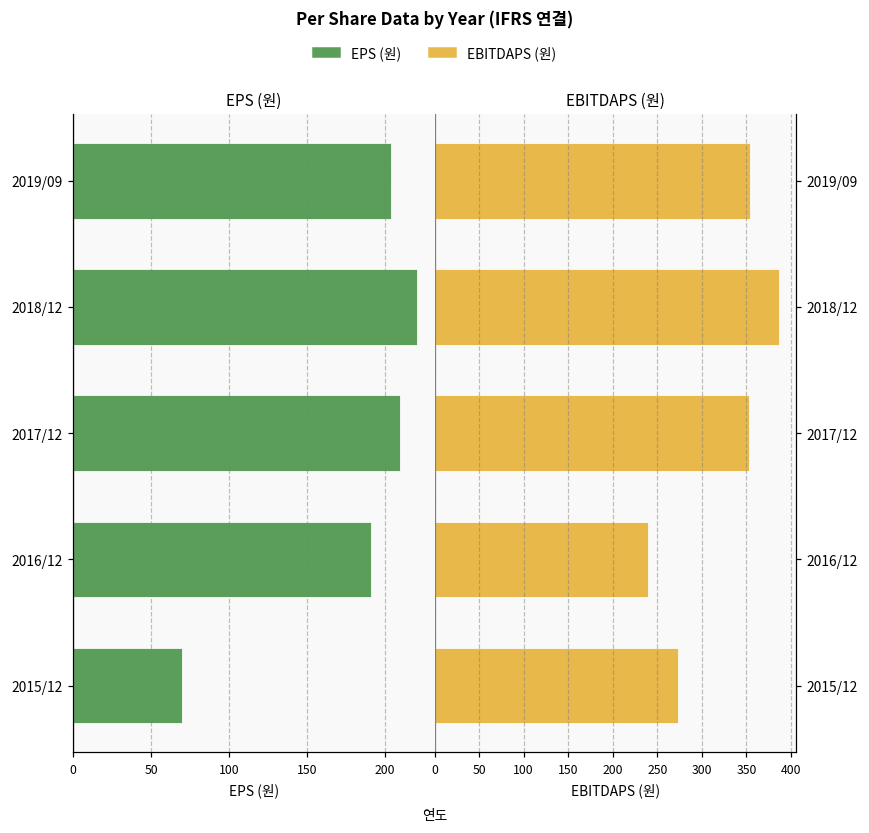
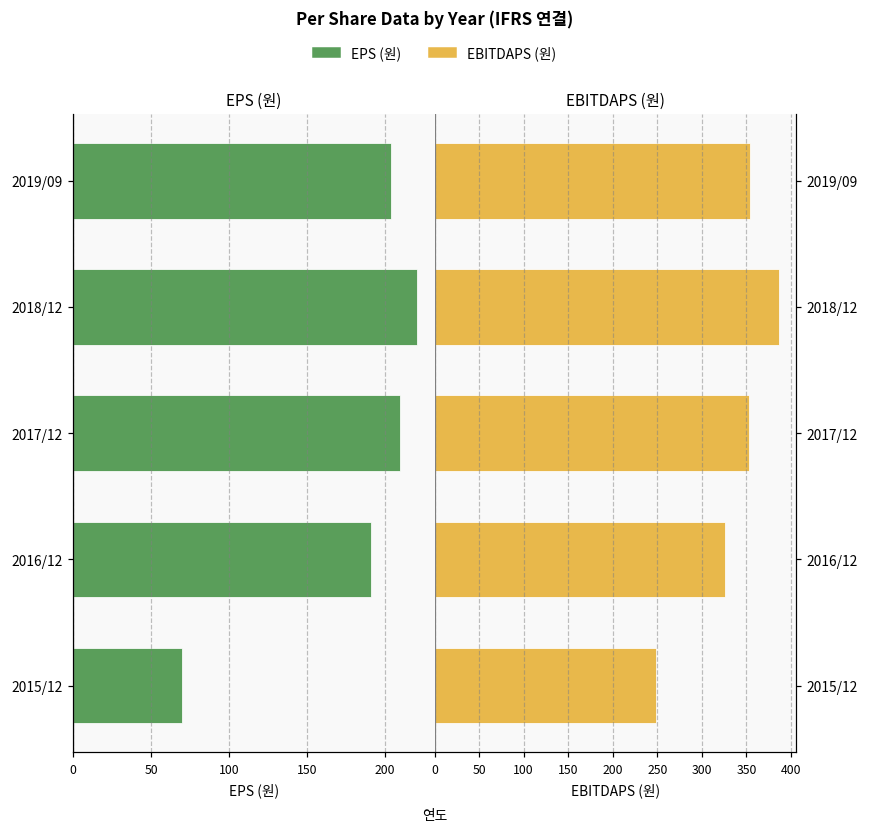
EBITDAPS (원), 2016/12: 240 -> 330
EBITDAPS (원), 2015/12: 270 -> 250
